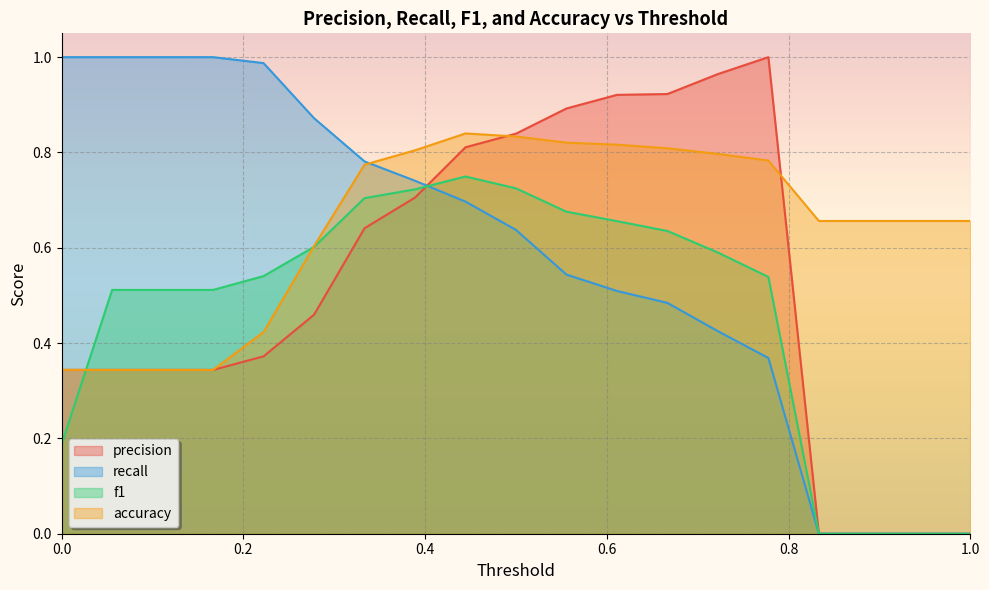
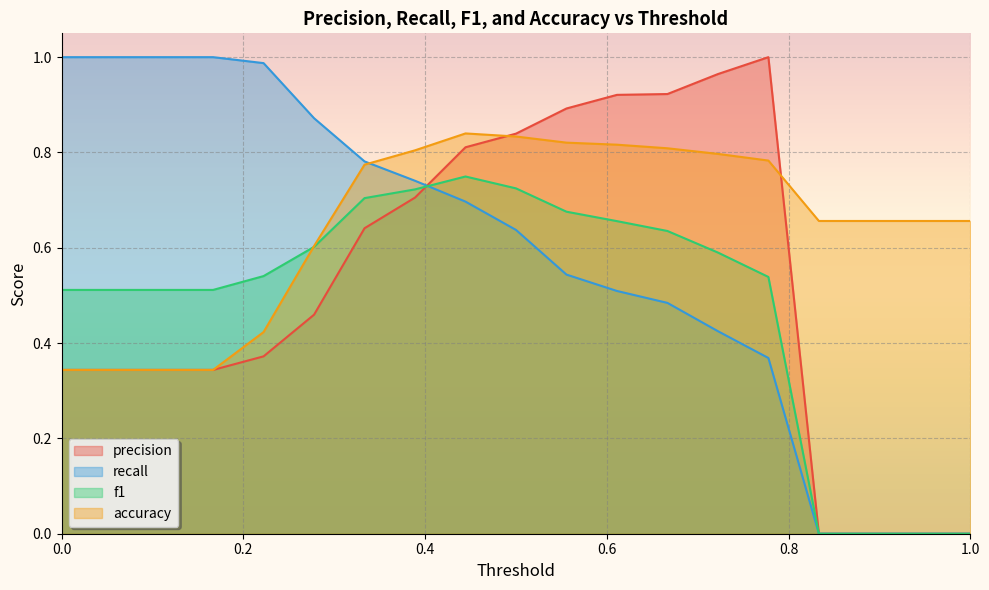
f1, 0.0: 0.19 -> 0.51
